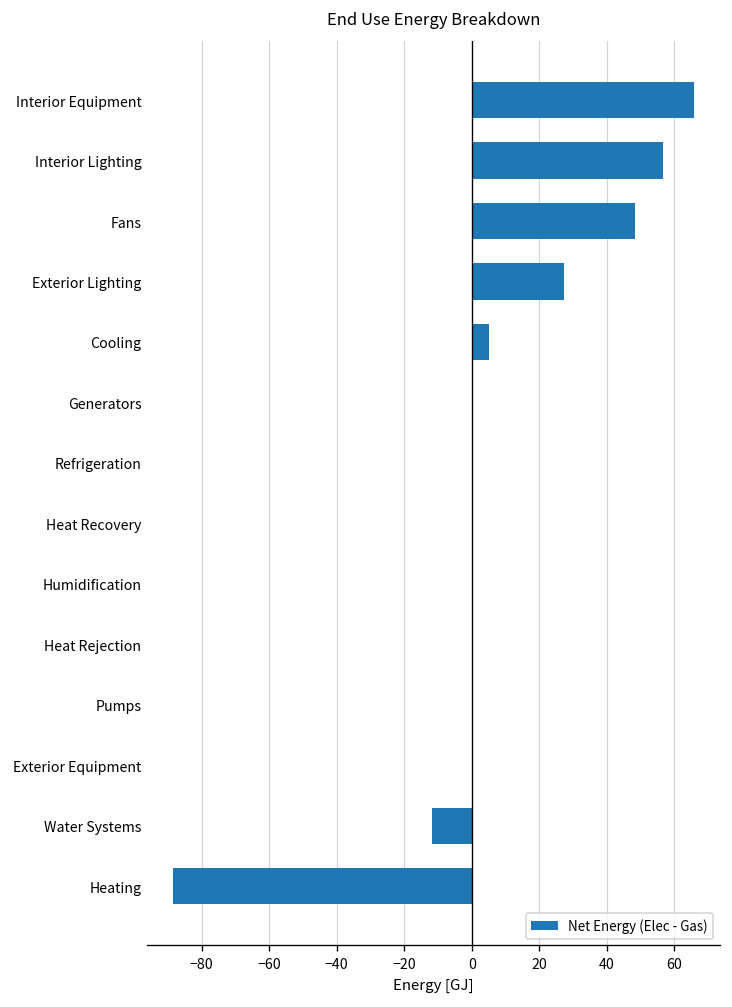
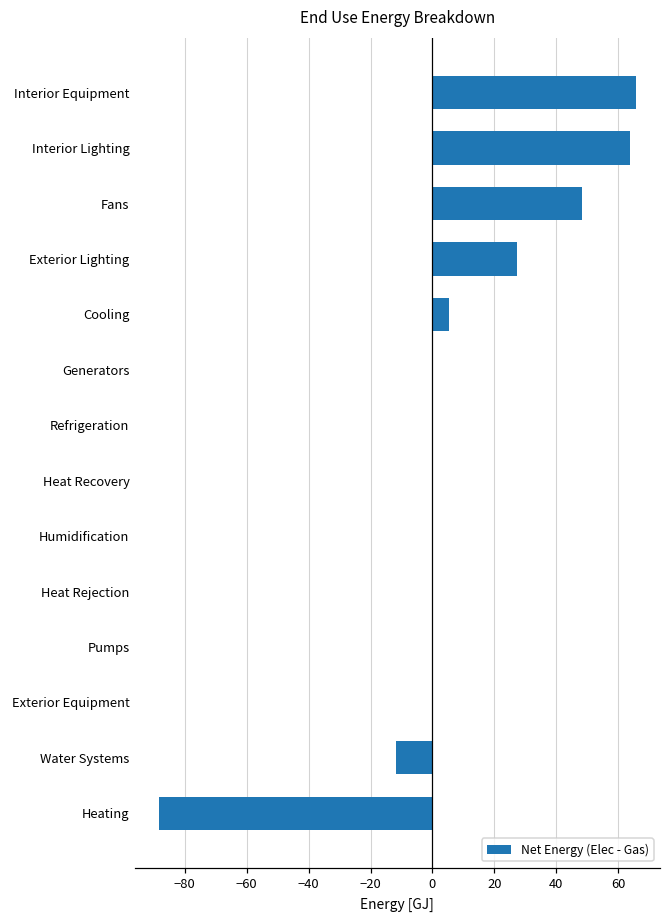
Interior Lighting: 57 -> 64
